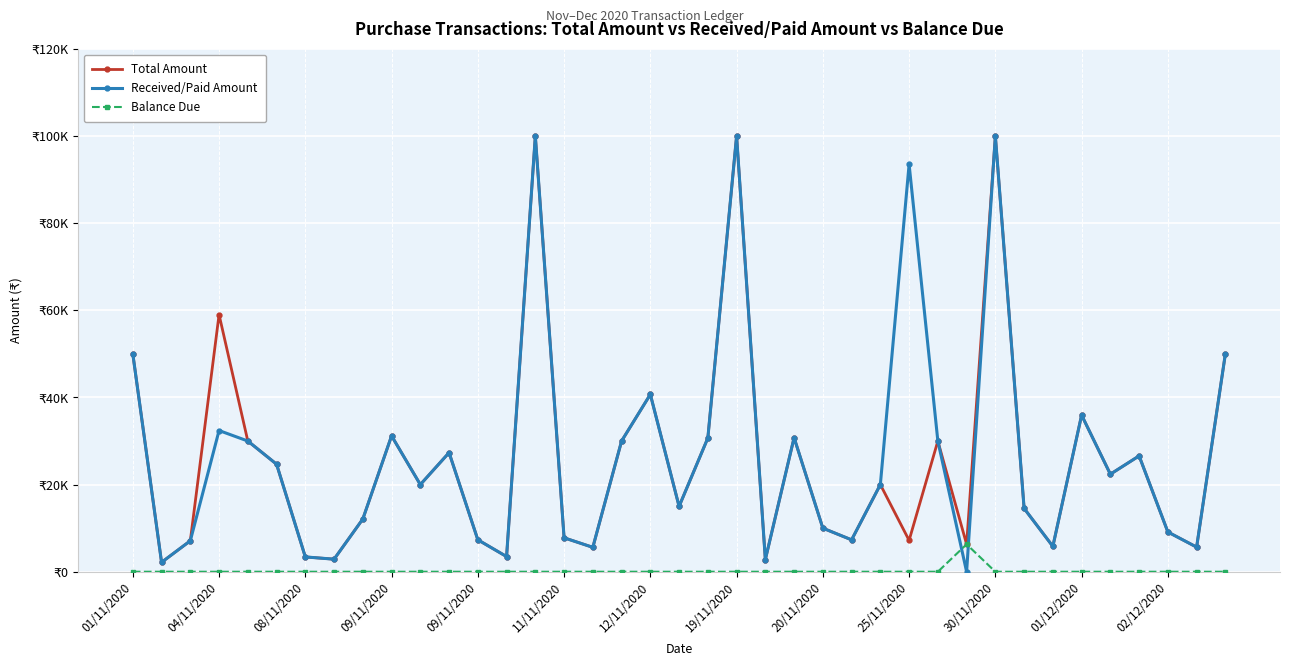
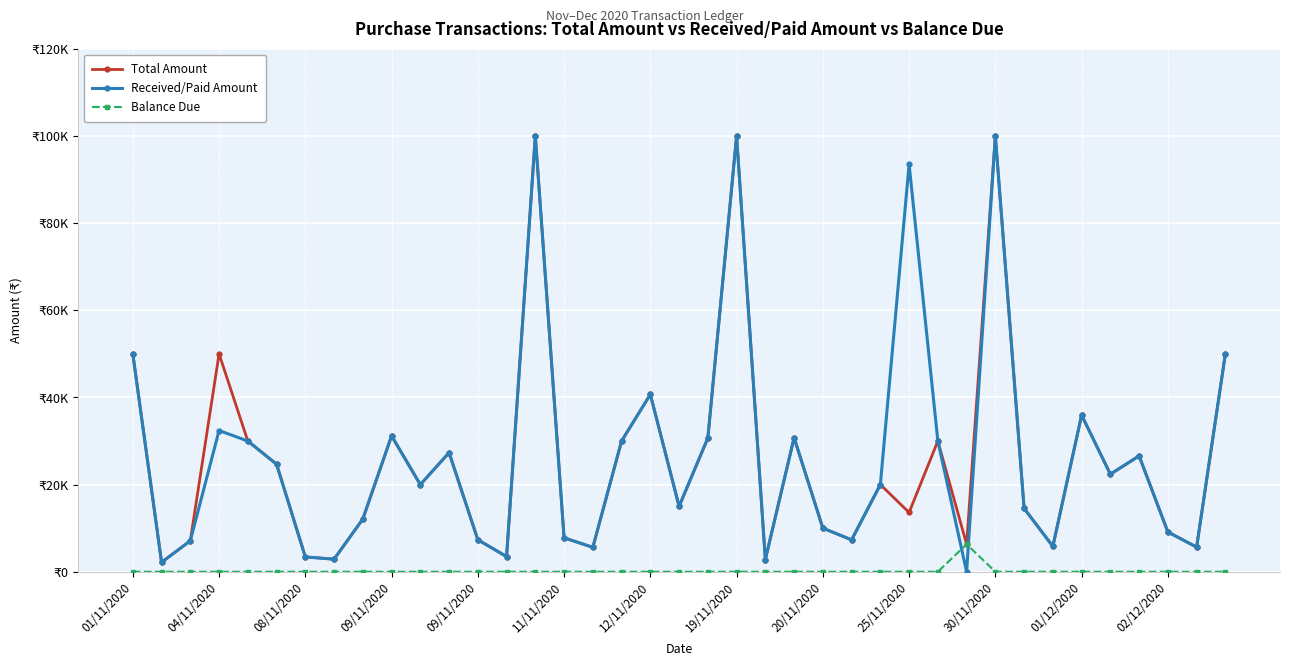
Total Amount, 04/11/2020: ₹59000 -> ₹50000
Total Amount, 25/11/2020: ₹7000 -> ₹14000
